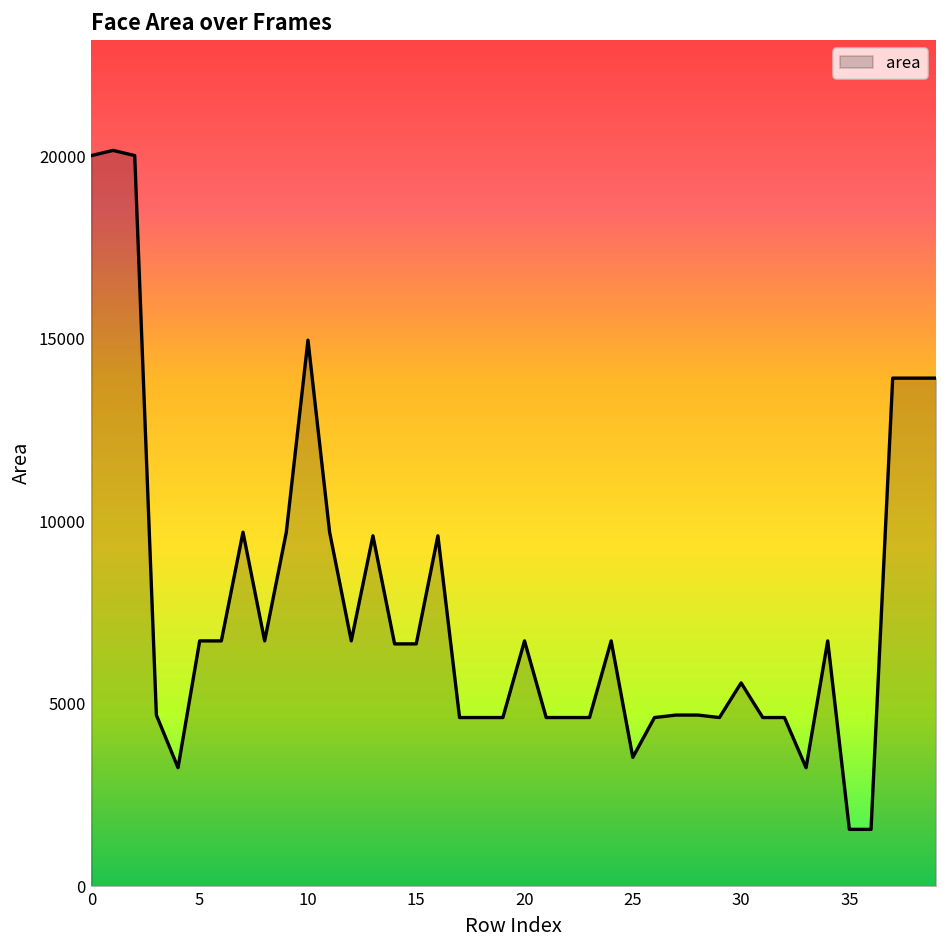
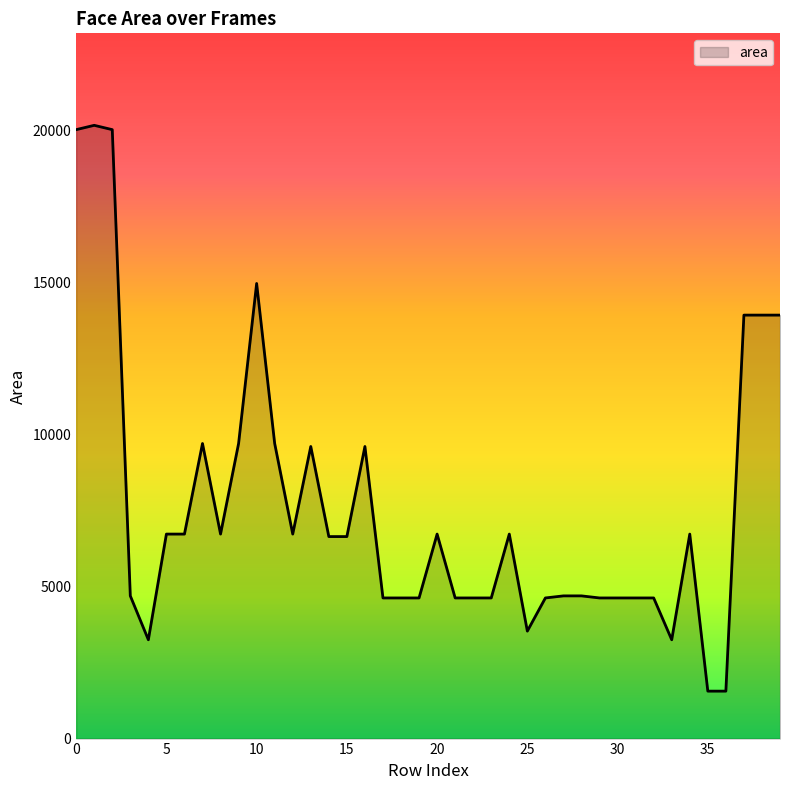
30: 5600 -> 4600
